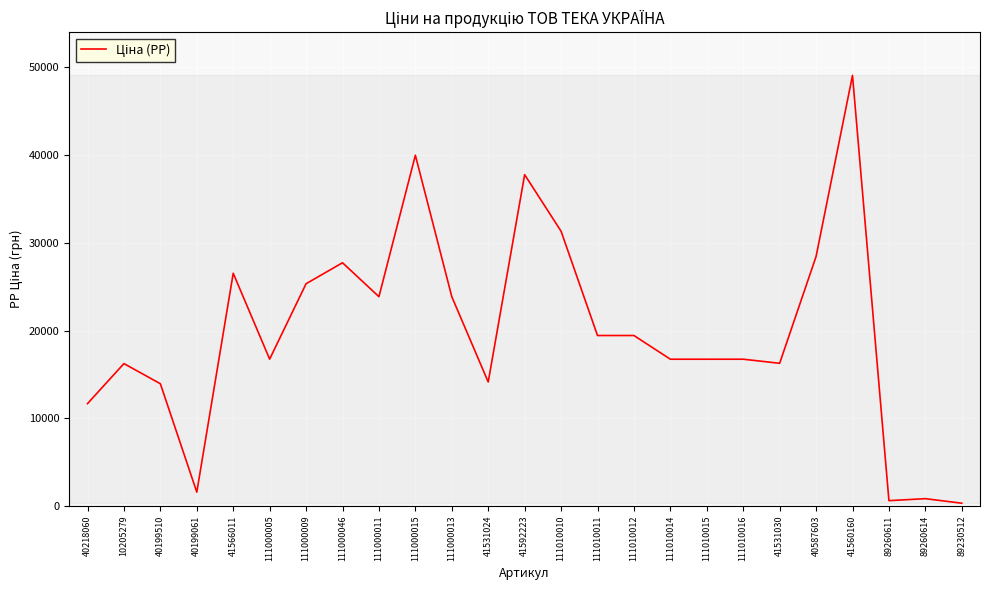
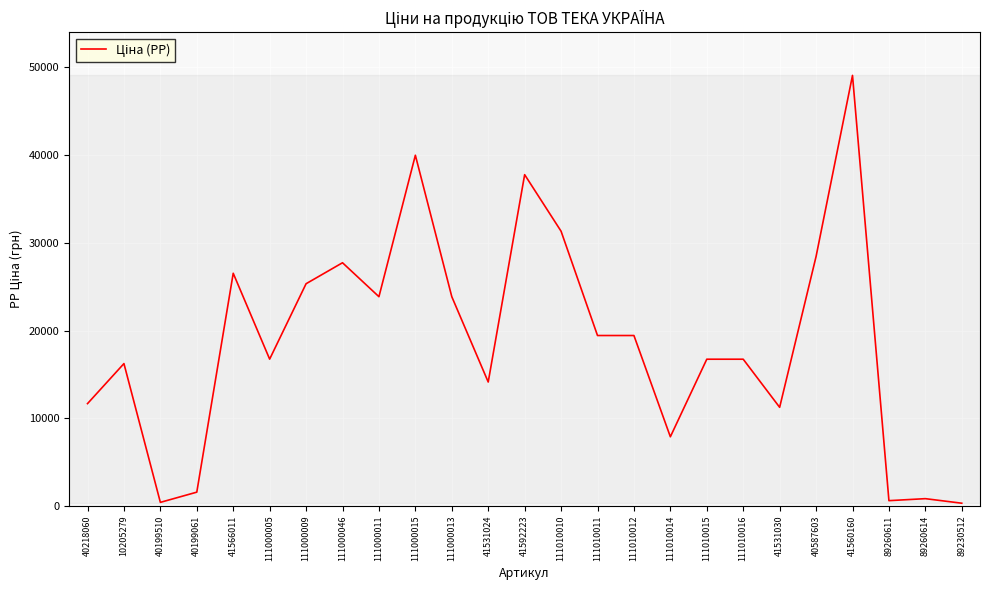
40199510: 14000 -> 0
111010014: 17000 -> 8000
41531030: 16000 -> 11000
